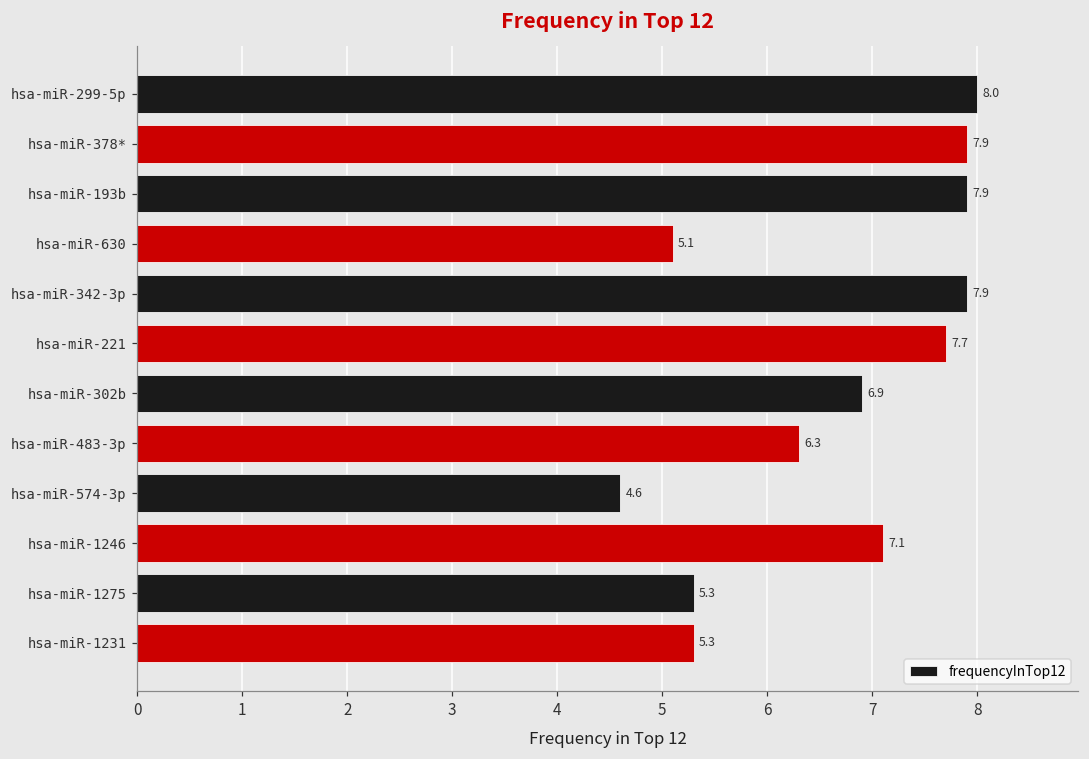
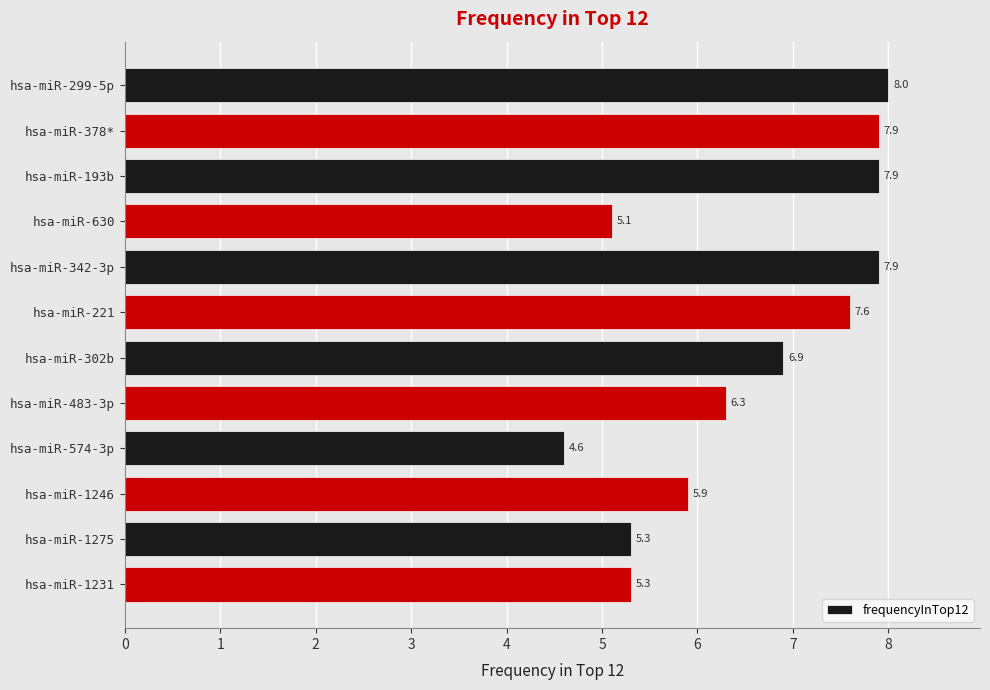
hsa-miR-221: 7.7 -> 7.6
hsa-miR-1246: 7.1 -> 5.9
